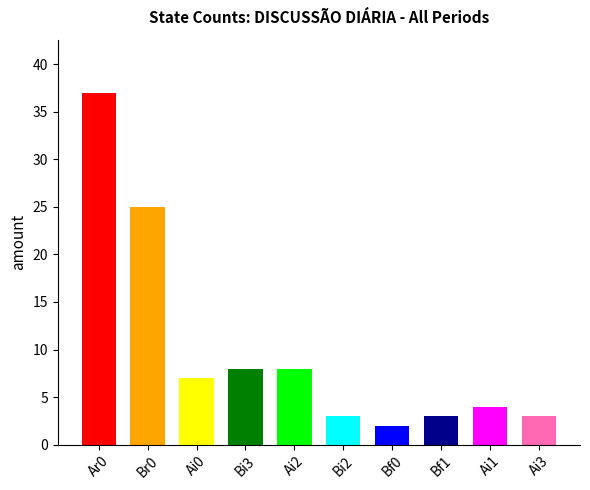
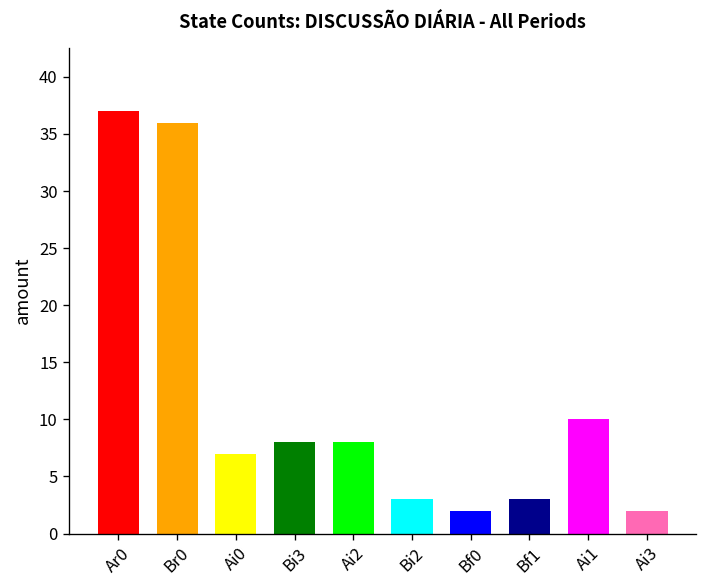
Br0: 25 -> 36
Ai1: 4 -> 10
Ai3: 3 -> 2
